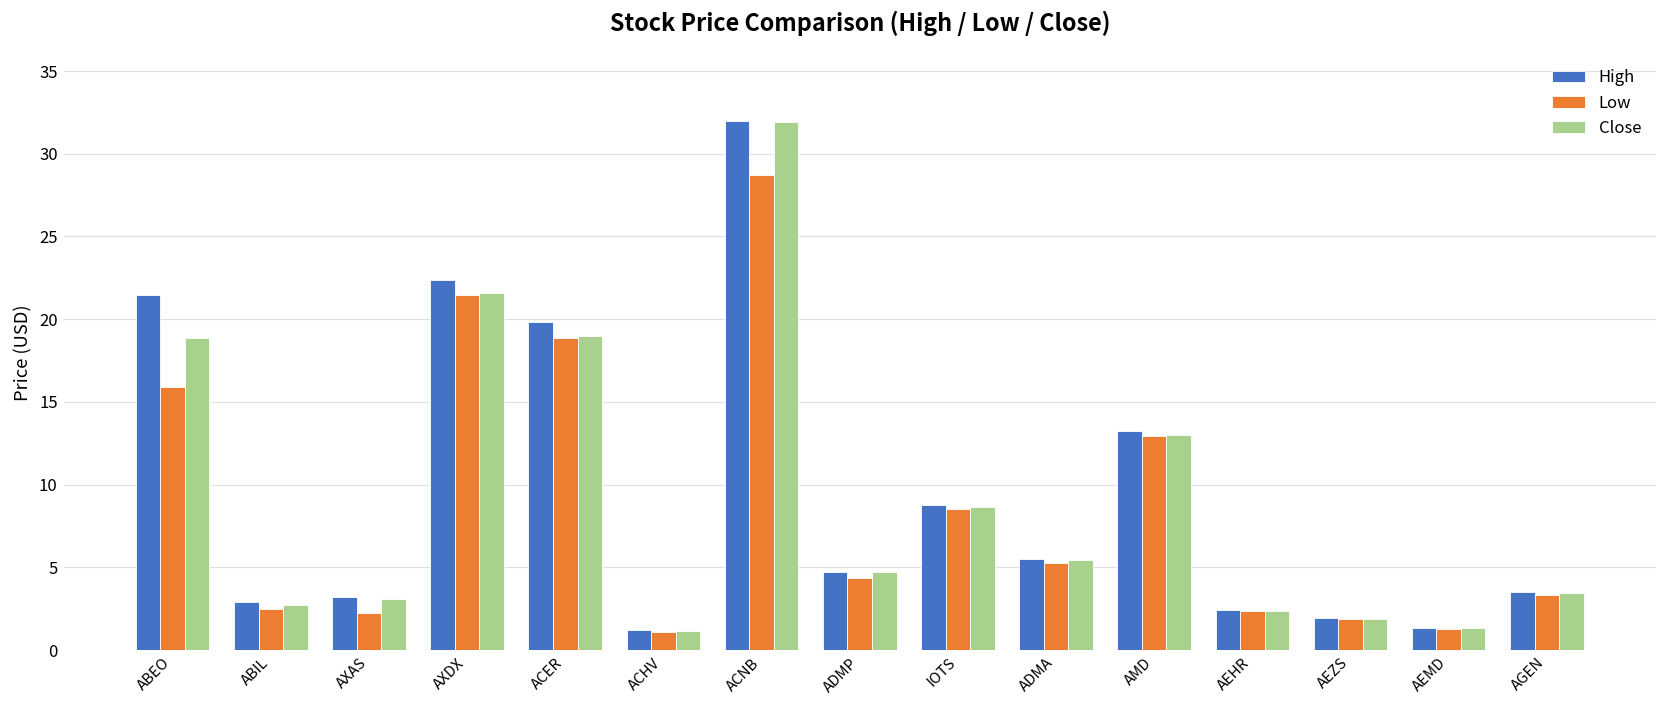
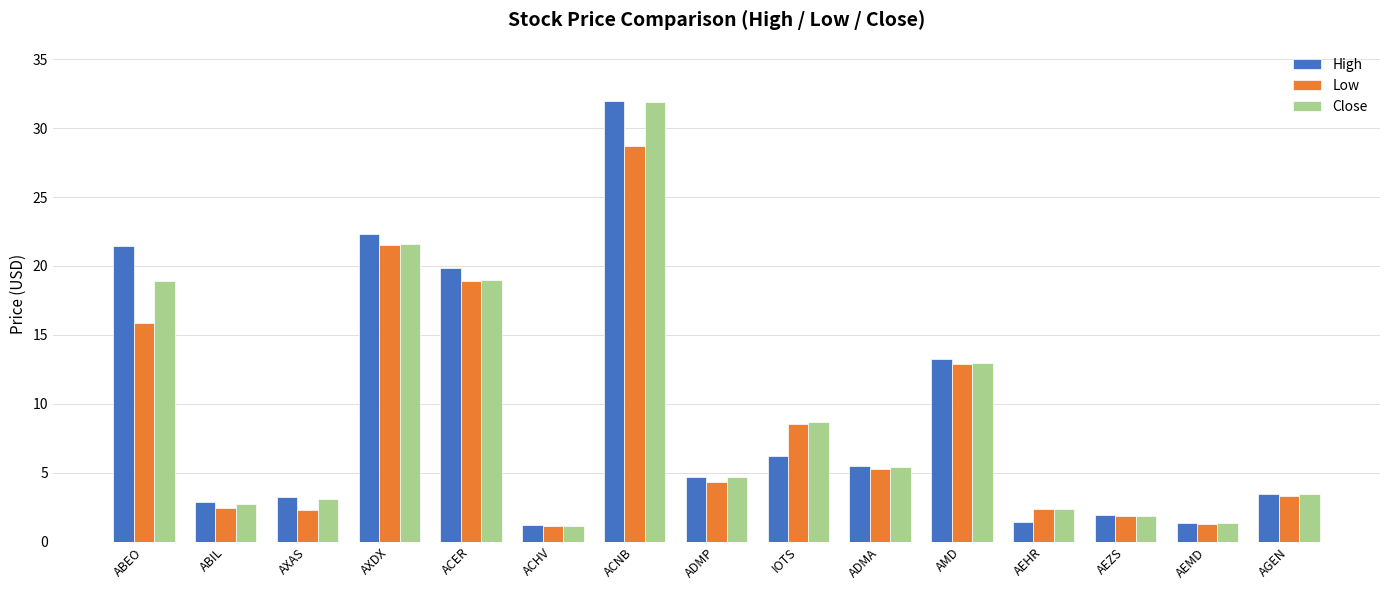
High, IOTS: 8.8 -> 6.2
High, AEHR: 2.4 -> 1.4
